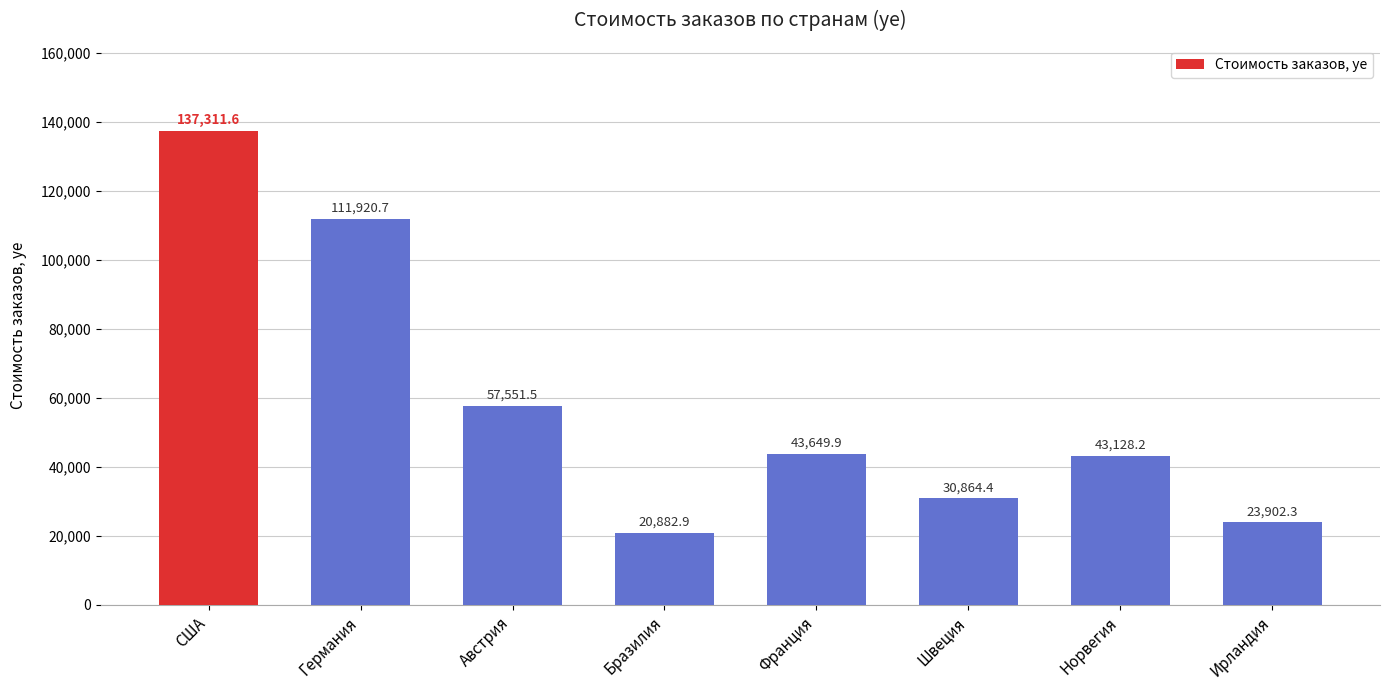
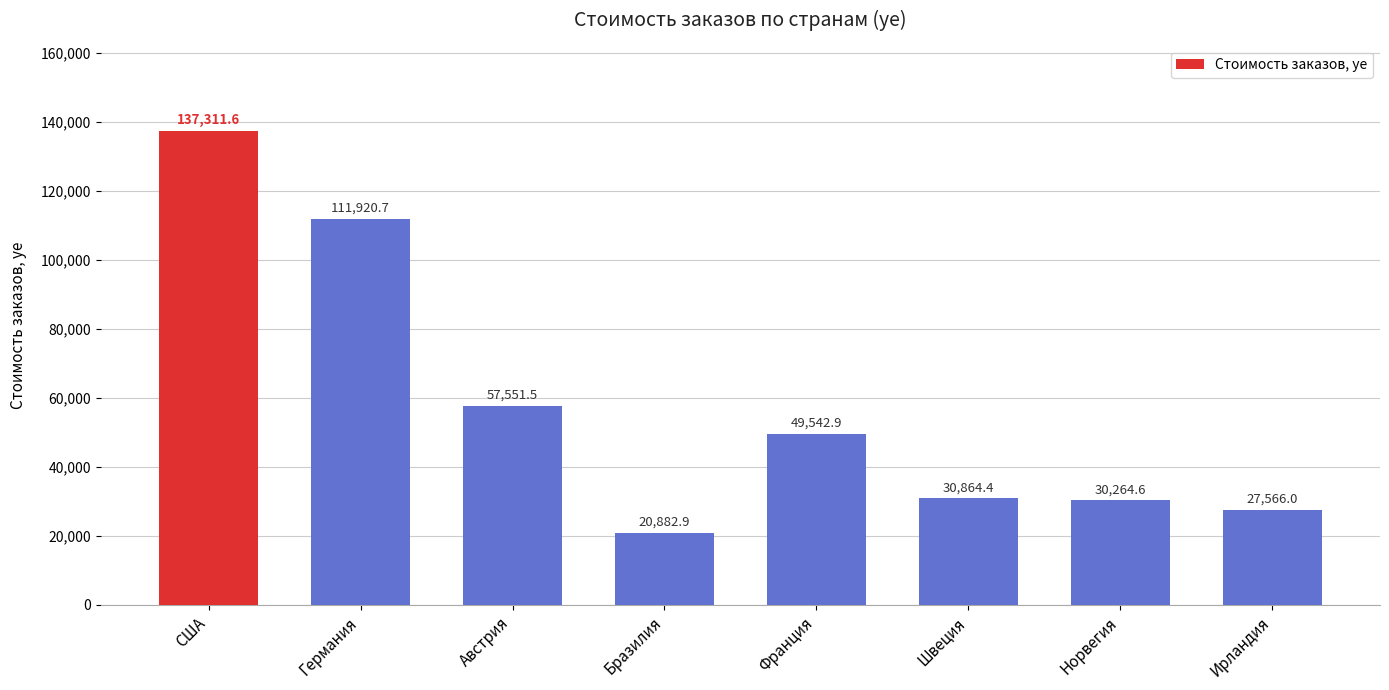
Франция: 43,649.9 -> 49,542.9
Норвегия: 43,128.2 -> 30,264.6
Ирландия: 23,902.3 -> 27,566.0
